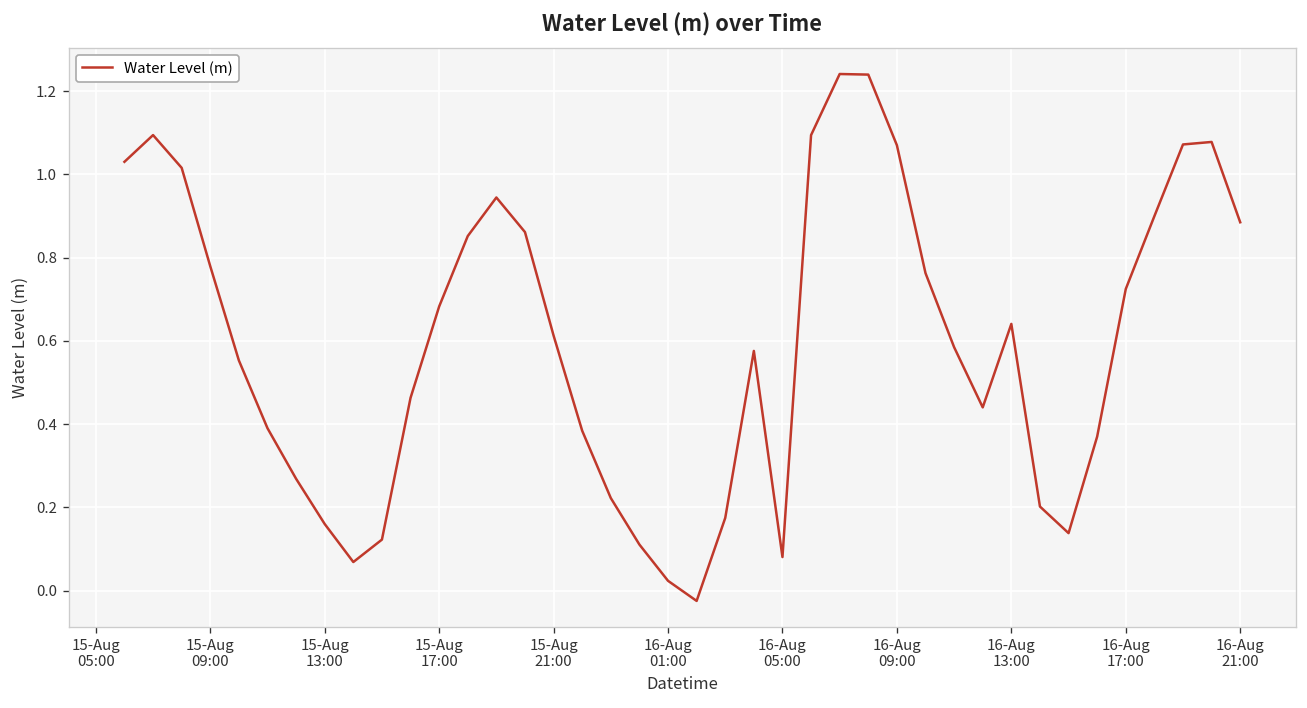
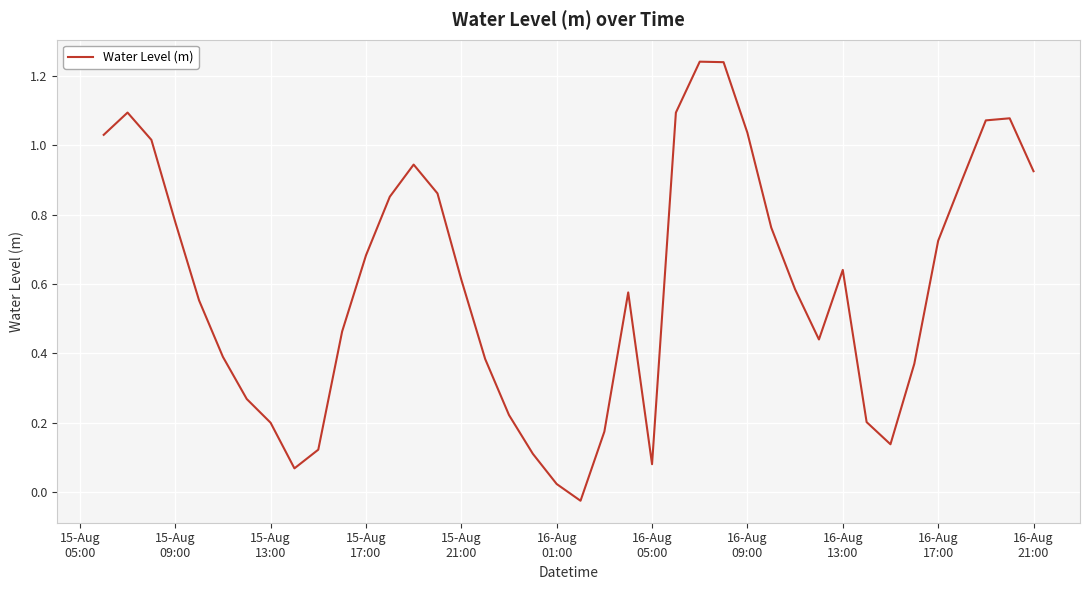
15-Aug 13:00: 0.16 -> 0.20
16-Aug 09:00: 1.07 -> 1.04
16-Aug 21:00: 0.89 -> 0.93
